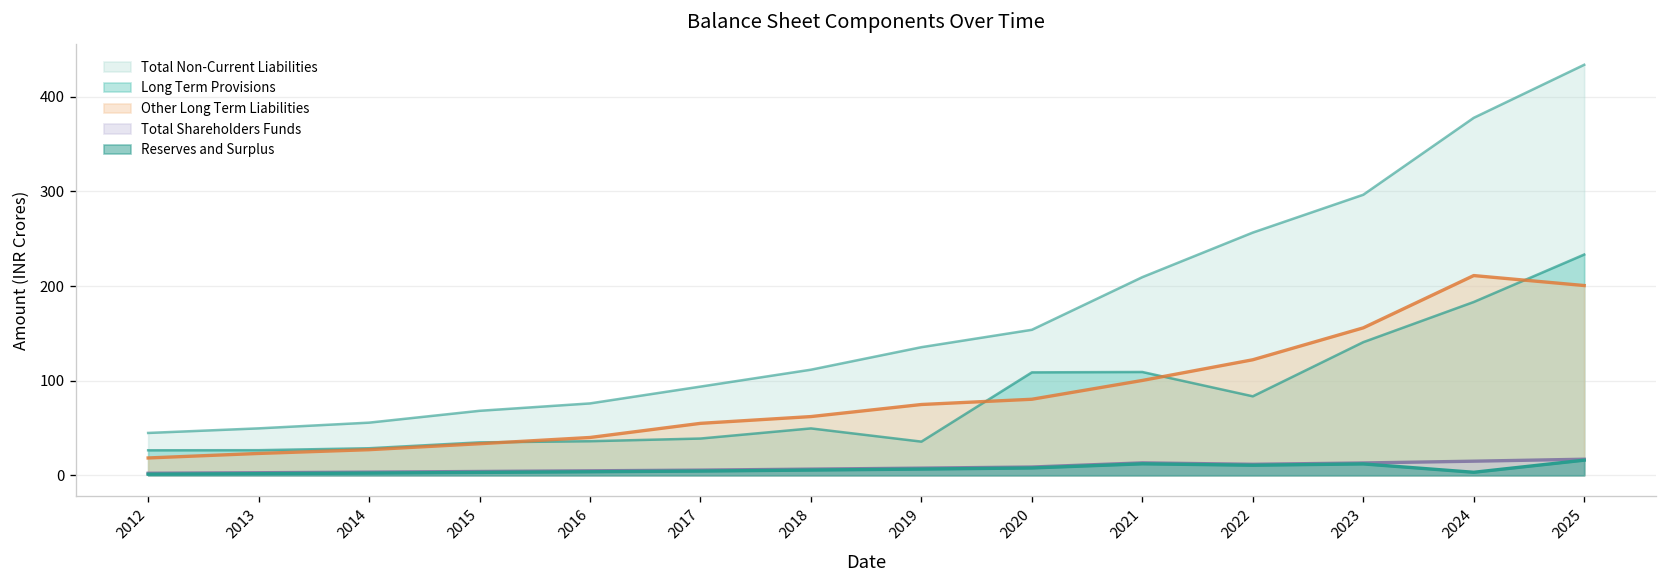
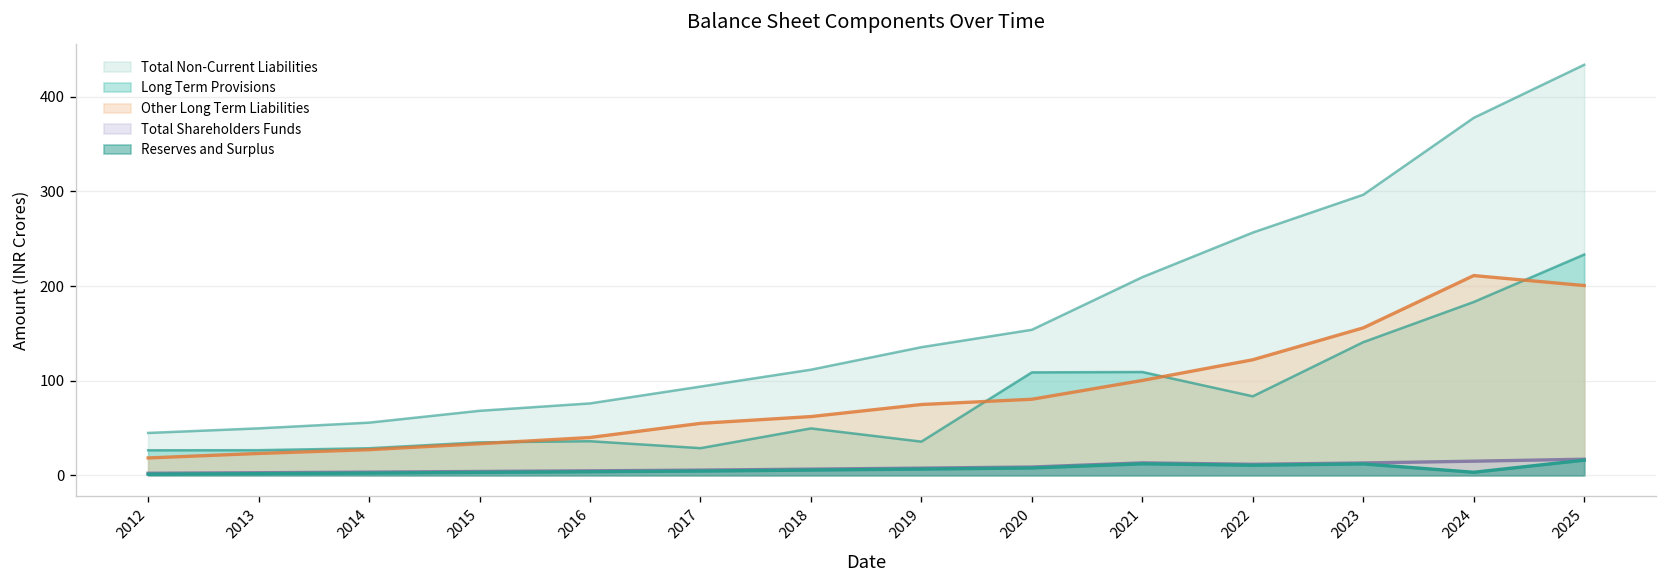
Long Term Provisions, 2017: 40 -> 30
